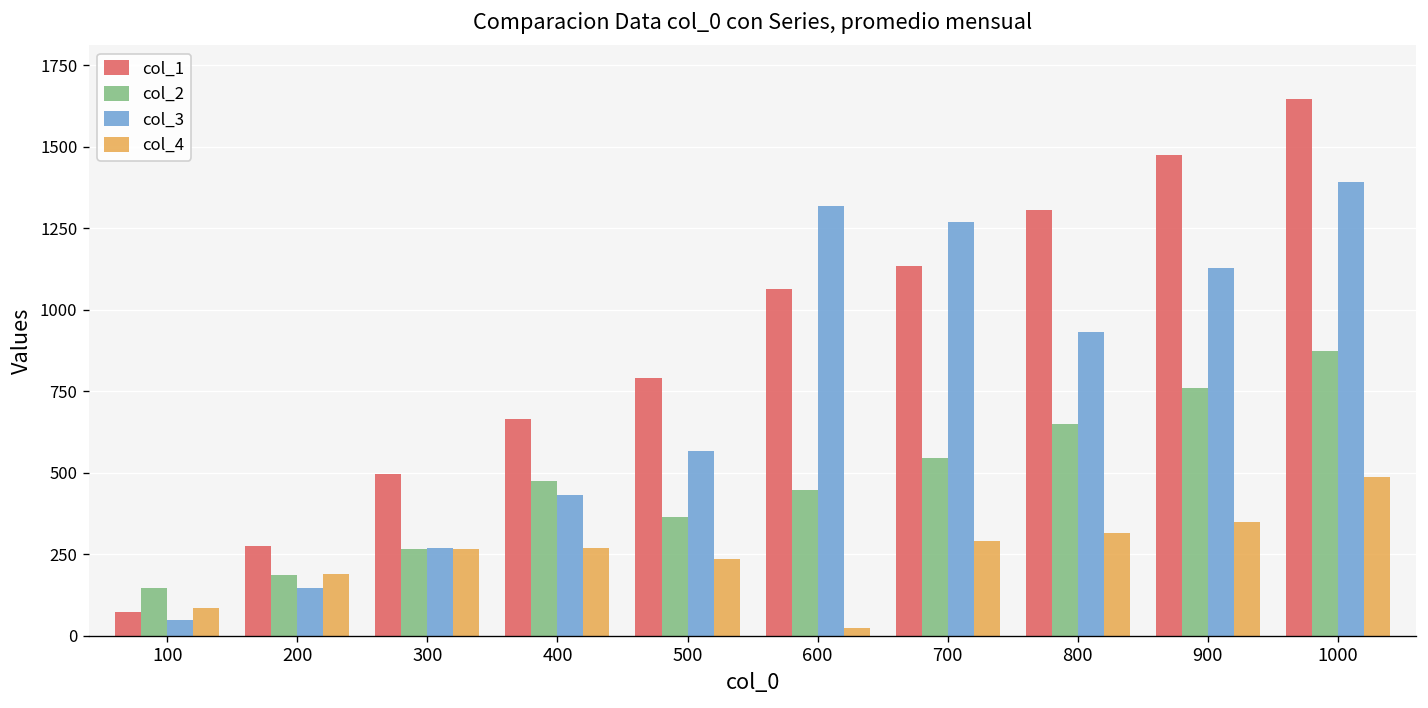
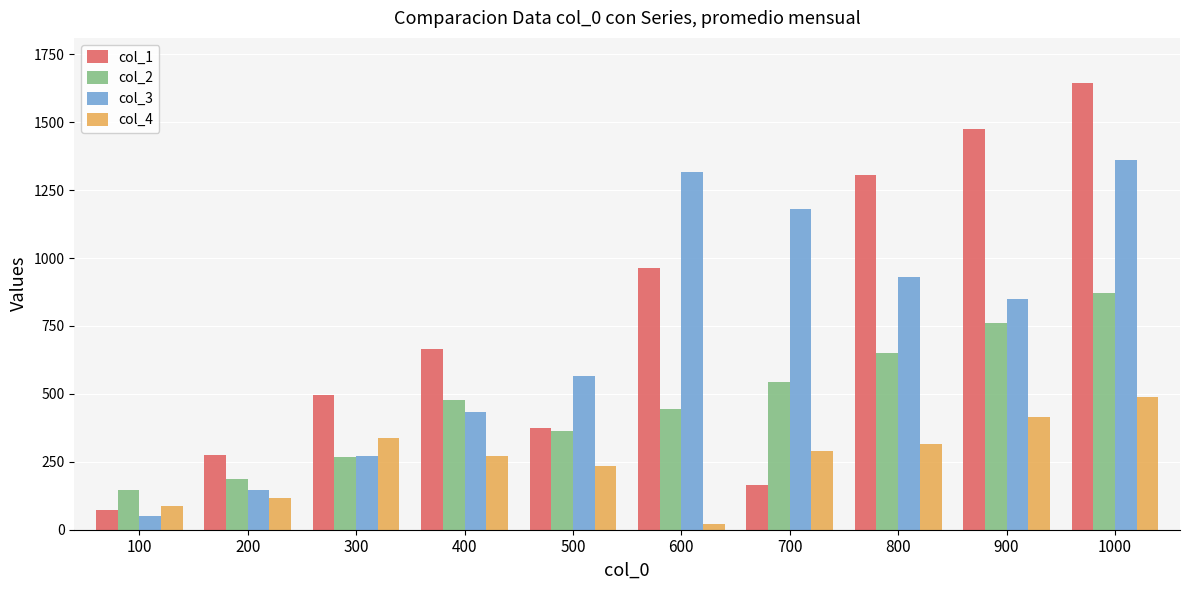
col_4, 200: 190 -> 120
col_4, 300: 270 -> 340
col_1, 500: 790 -> 370
col_1, 600: 1060 -> 960
col_1, 700: 1130 -> 170
col_3, 700: 1270 -> 1180
col_3, 900: 1130 -> 850
col_4, 900: 350 -> 420
col_3, 1000: 1390 -> 1360
